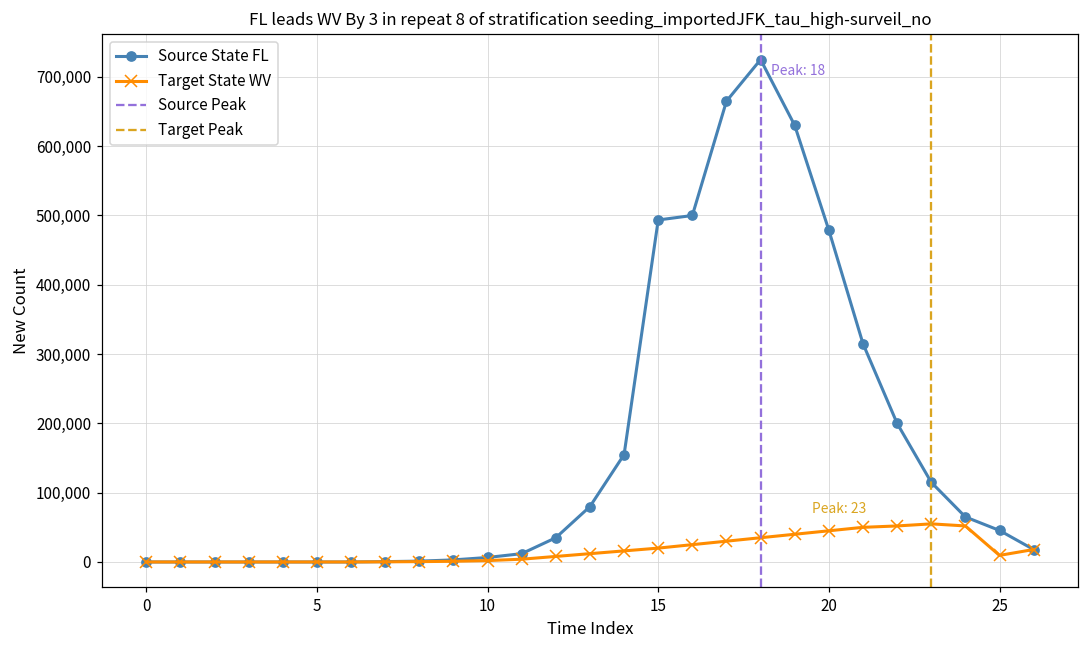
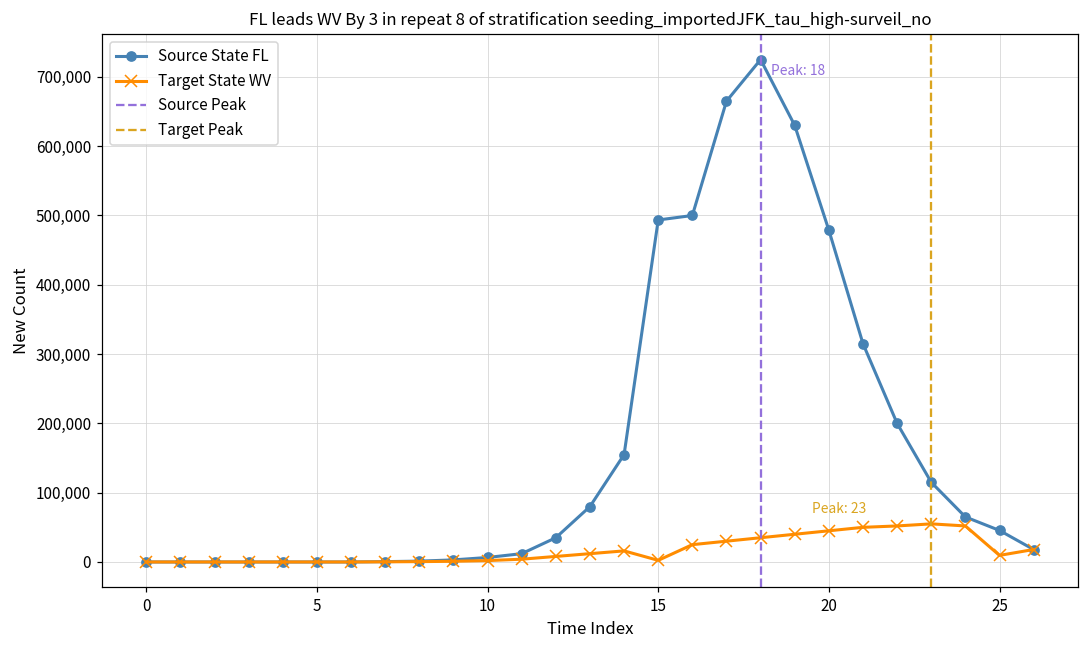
Target State WV, 15: 20,000 -> 0
